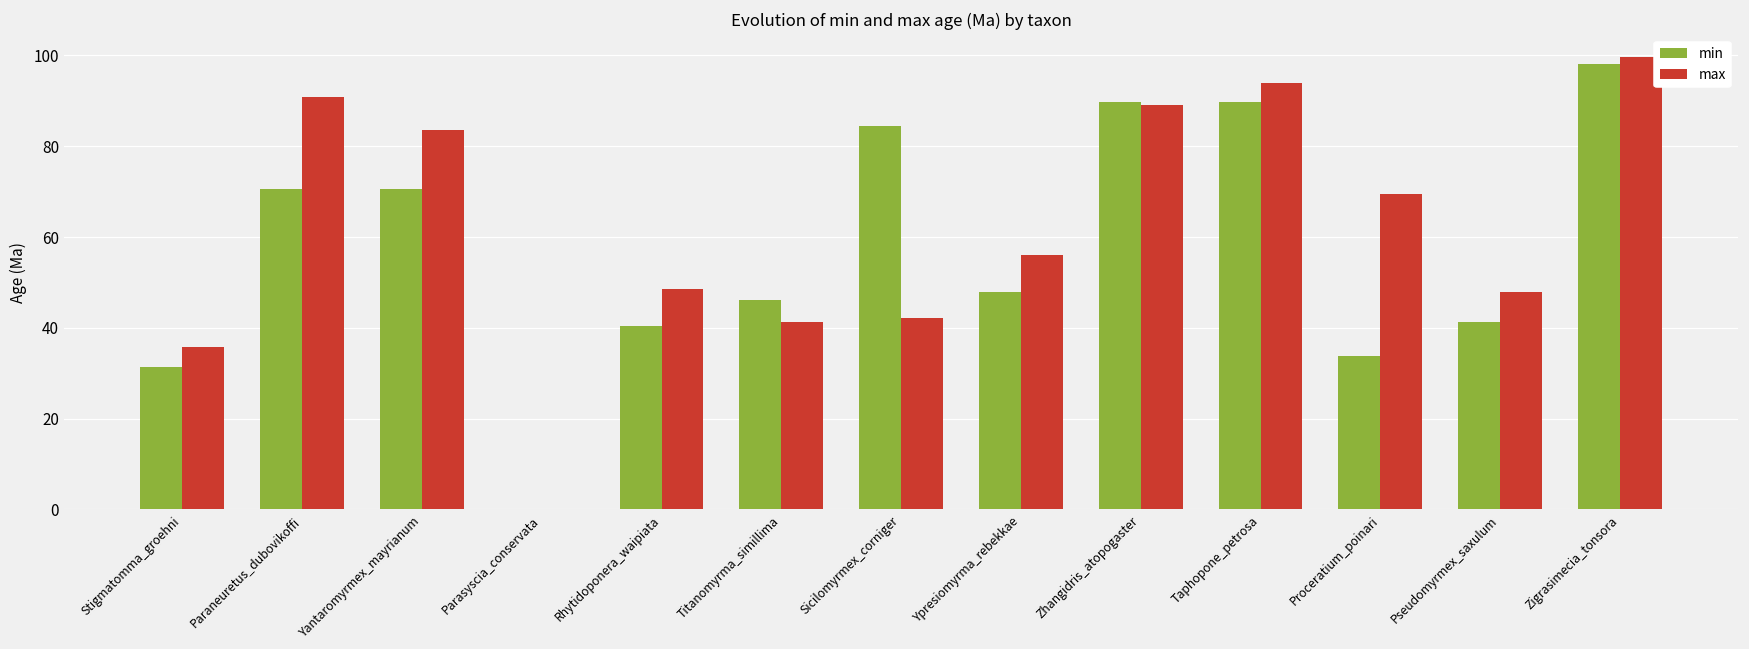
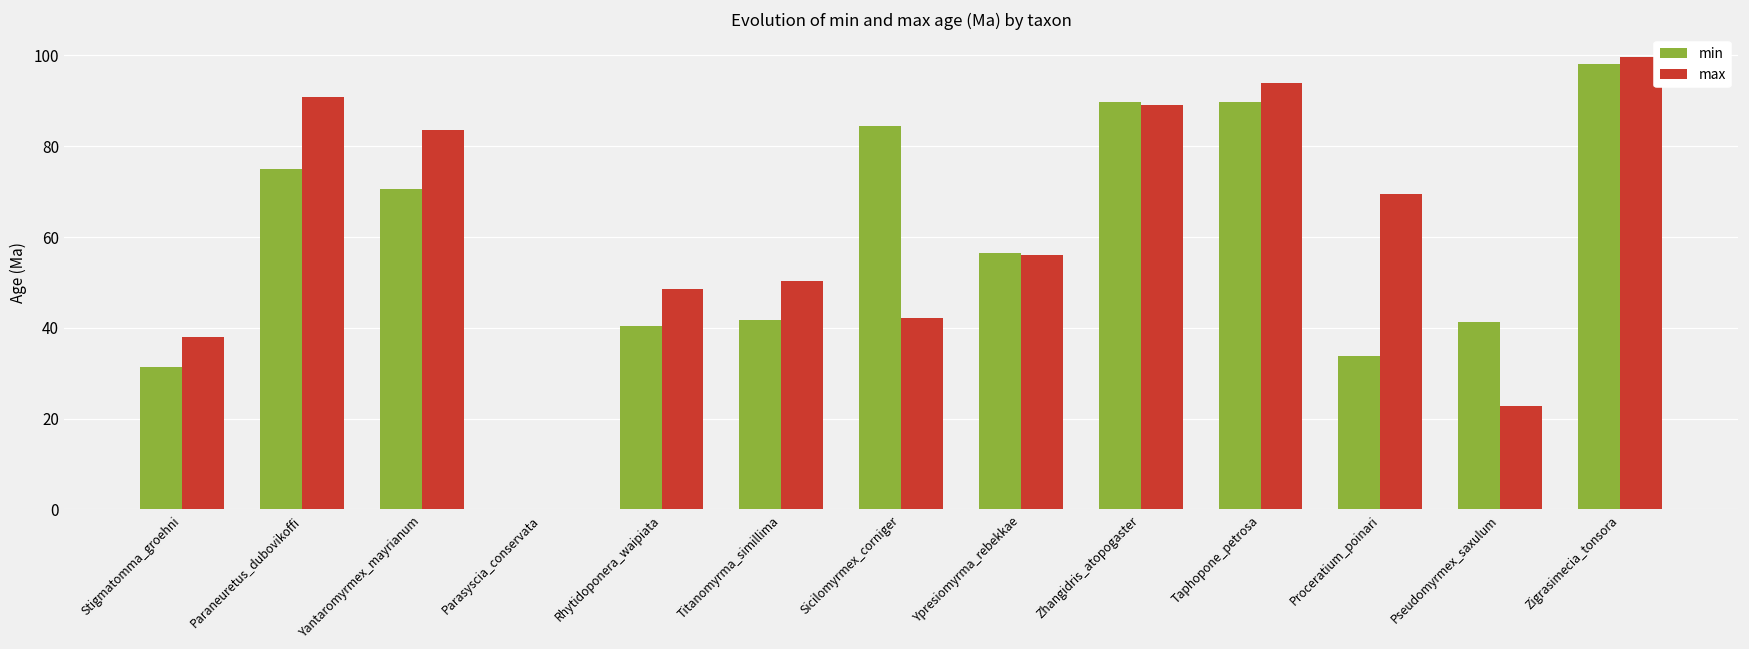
max, Stigmatomma_groehni: 36 -> 38
min, Paraneuretus_dubovikoffi: 71 -> 75
min, Titanomyrma_simillima: 46 -> 42
max, Titanomyrma_simillima: 41 -> 50
min, Ypresiomyrma_rebekkae: 48 -> 57
max, Pseudomyrmex_saxulum: 48 -> 23
